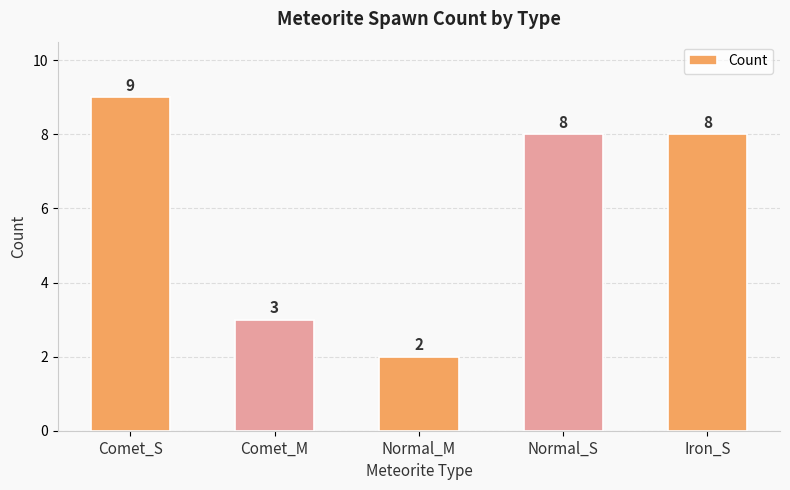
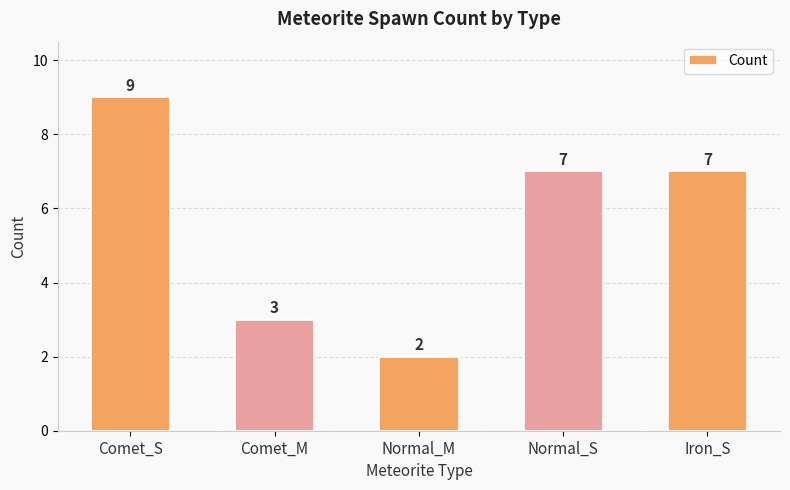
Normal_S: 8 -> 7
Iron_S: 8 -> 7
